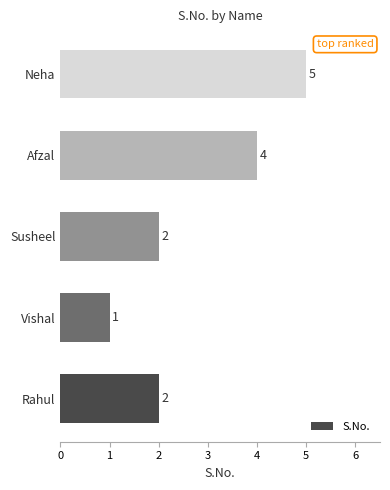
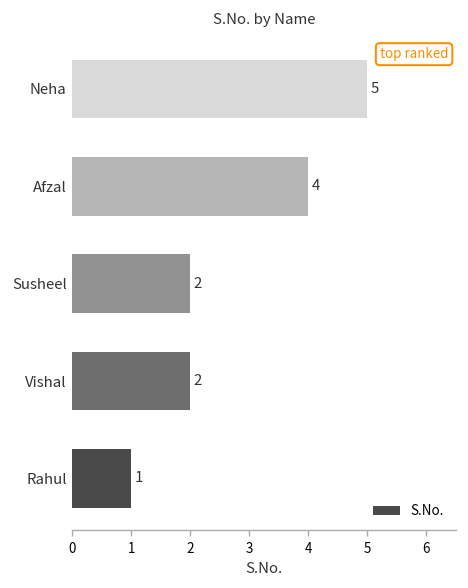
Vishal: 1 -> 2
Rahul: 2 -> 1
